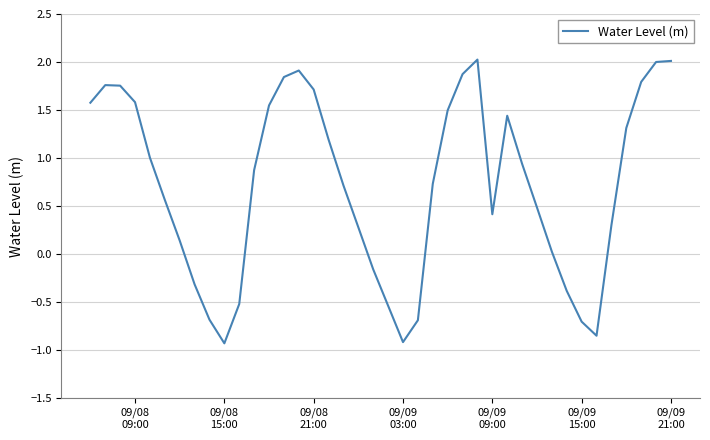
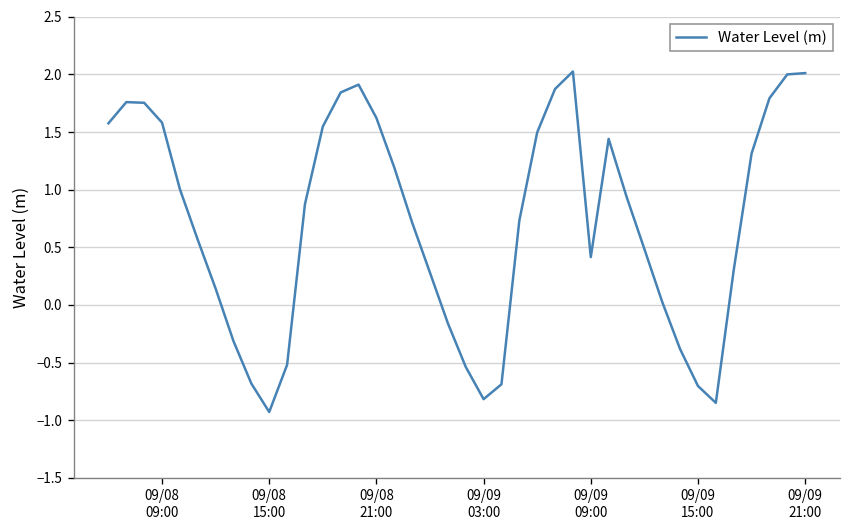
09/08 21:00: 1.7 -> 1.6
09/09 03:00: -0.9 -> -0.8
